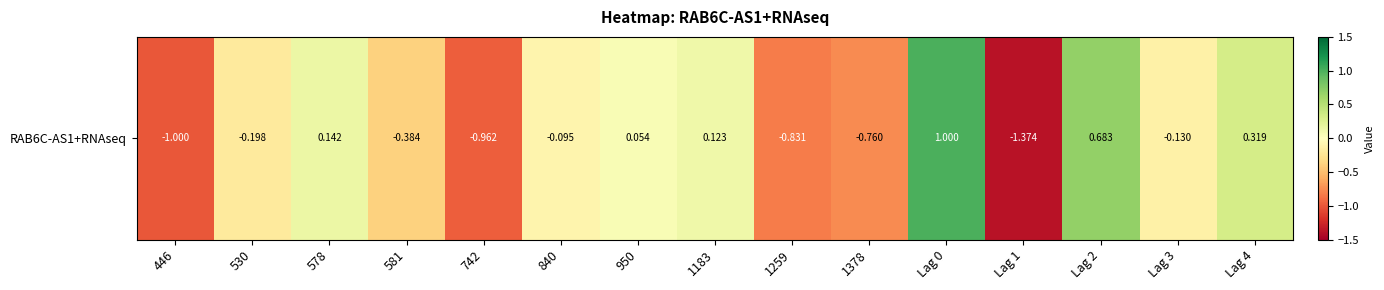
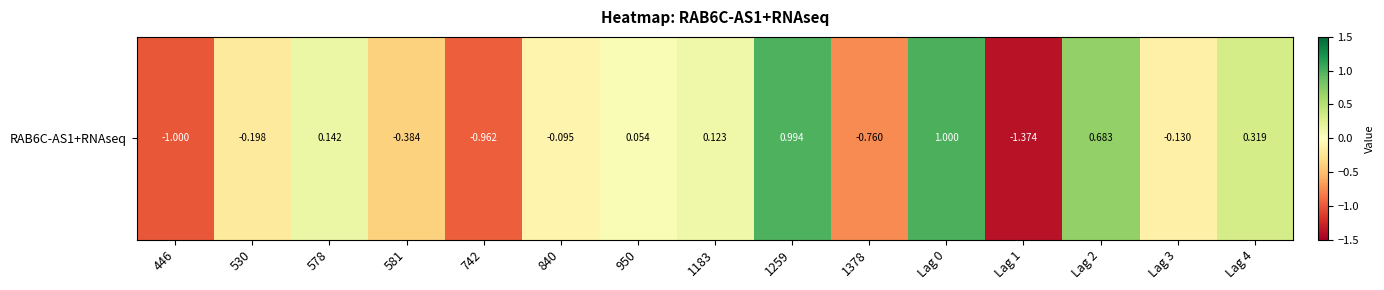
RAB6C-AS1+RNAseq, 1259: -0.831 -> 0.994
